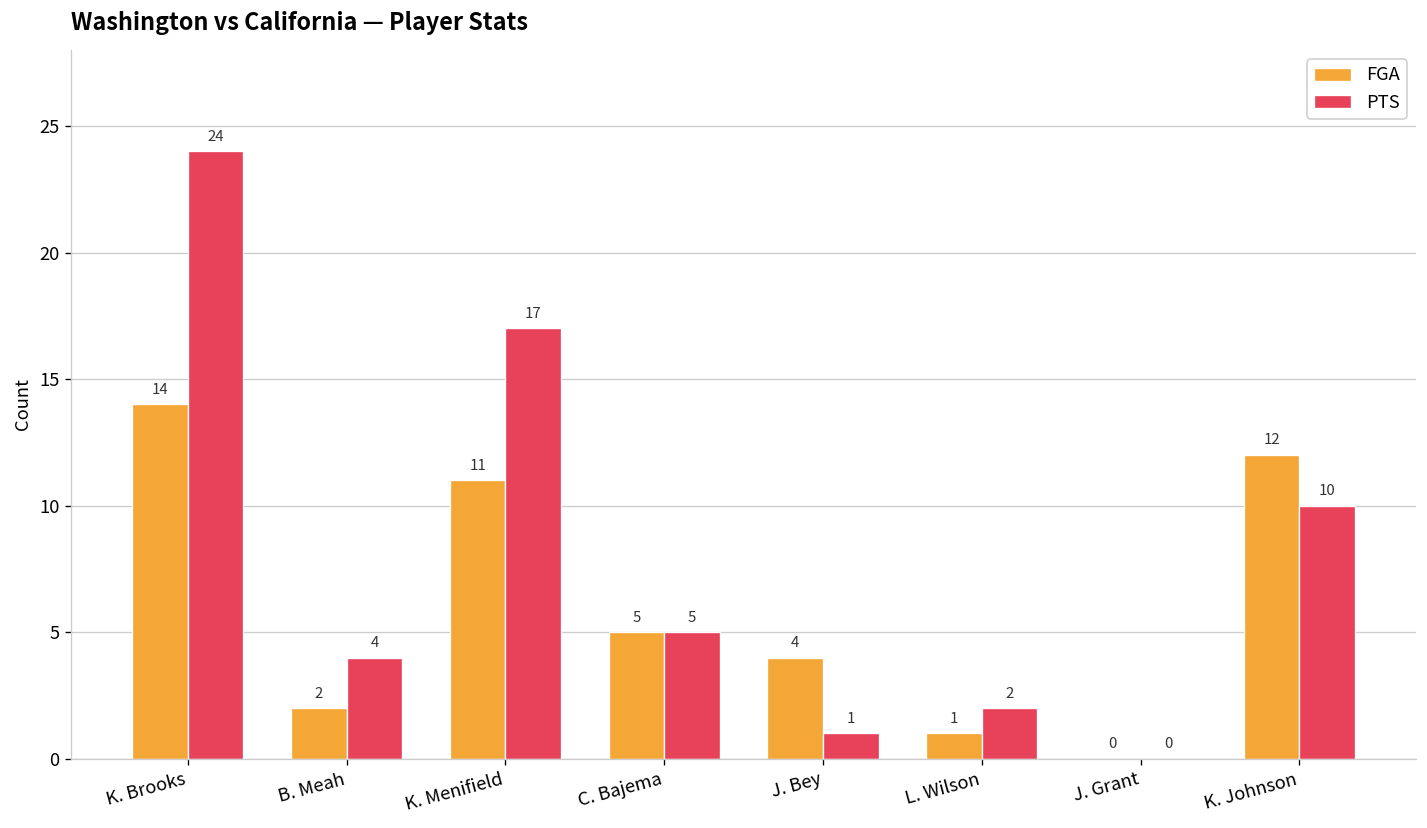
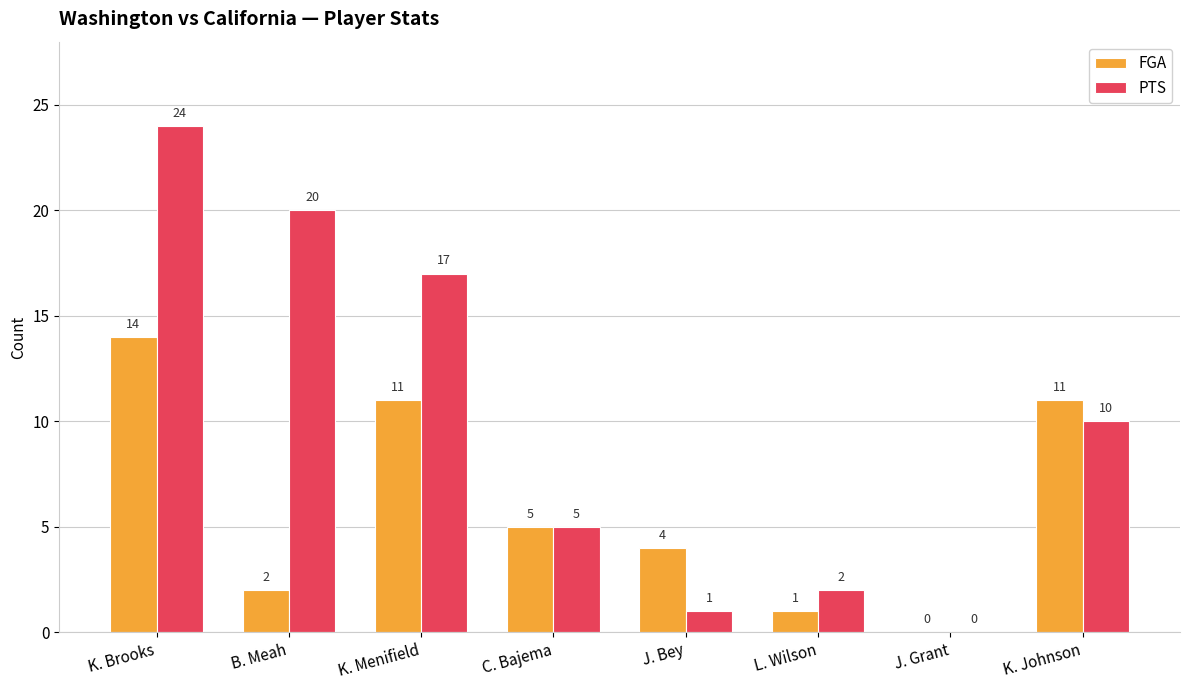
PTS, B. Meah: 4 -> 20
FGA, K. Johnson: 12 -> 11
